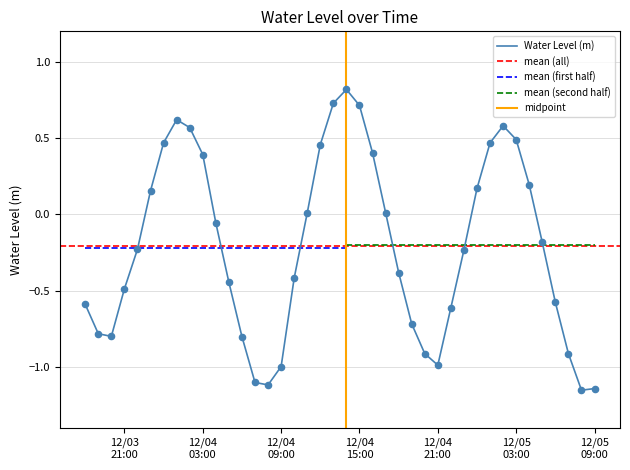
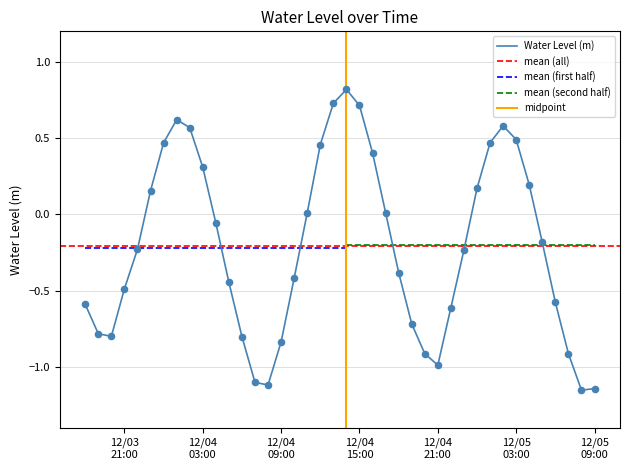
12/04 03:00: 0.39 -> 0.31
12/04 09:00: -1.00 -> -0.83
